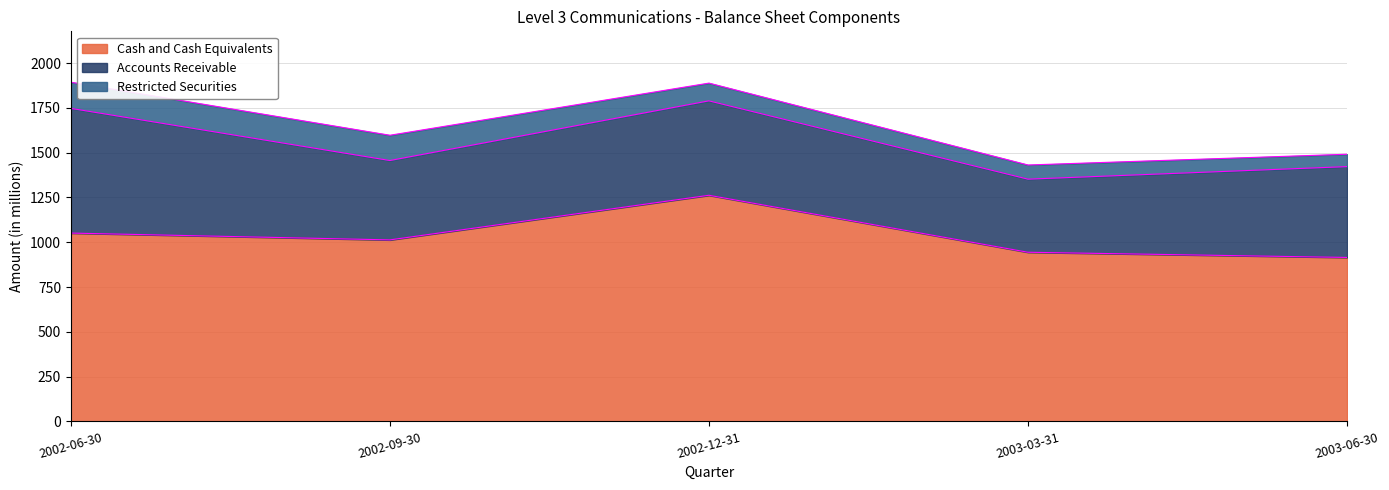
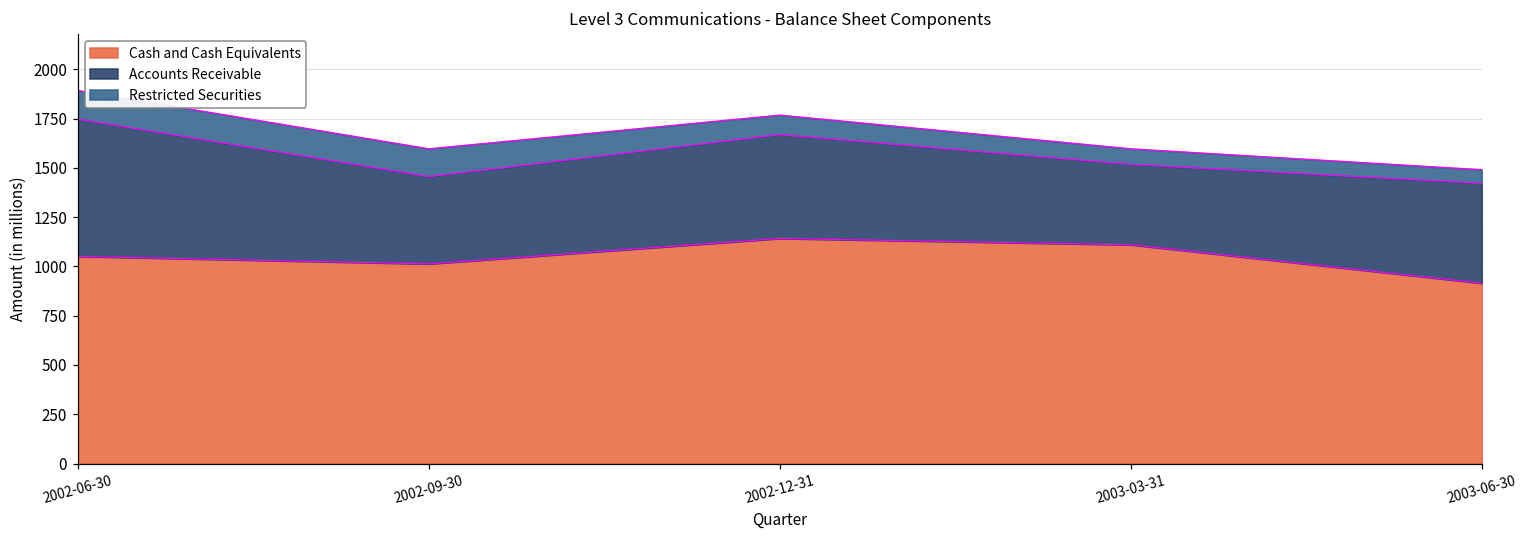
Cash and Cash Equivalents, 2002-12-31: 1260 -> 1140
Cash and Cash Equivalents, 2003-03-31: 940 -> 1110
